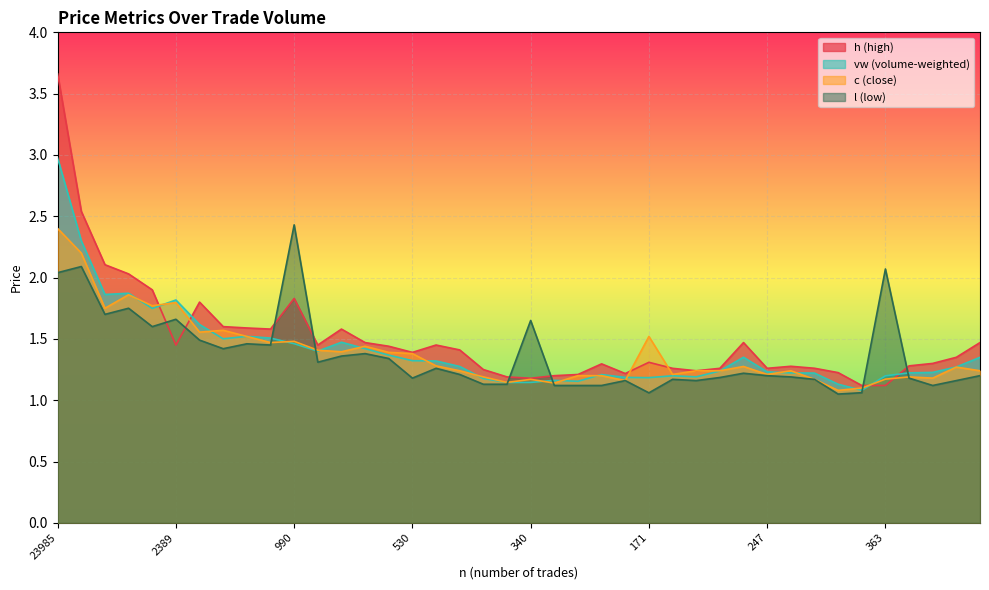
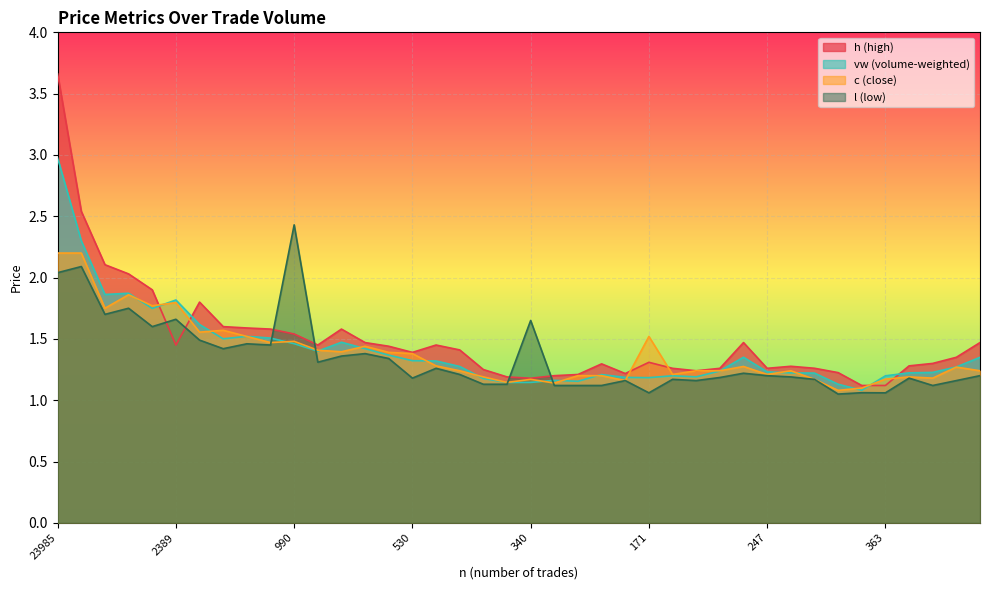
c (close), 23985: 2.4 -> 2.2
h (high), 990: 1.83 -> 1.54
l (low), 363: 2.07 -> 1.06
